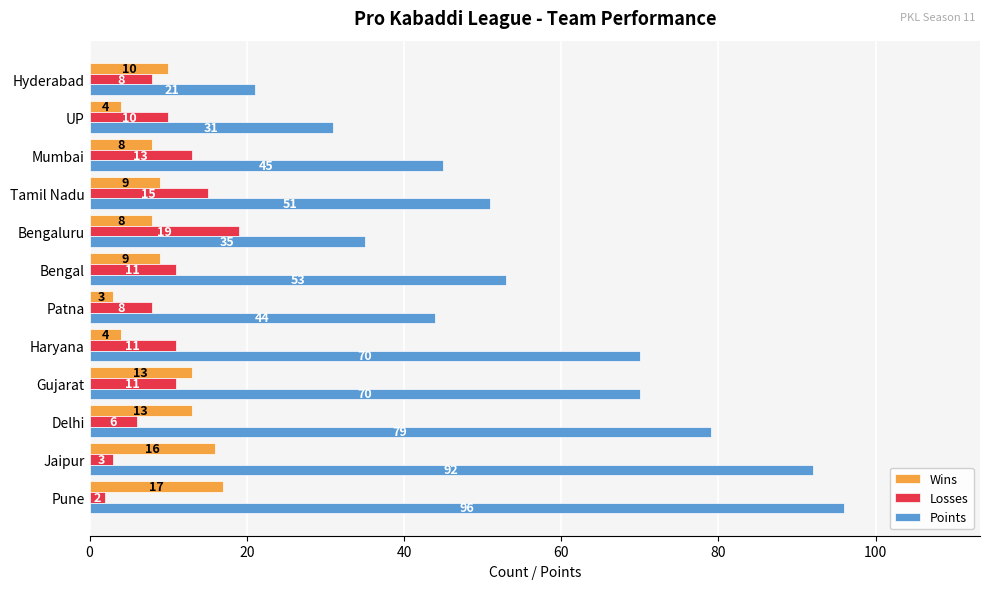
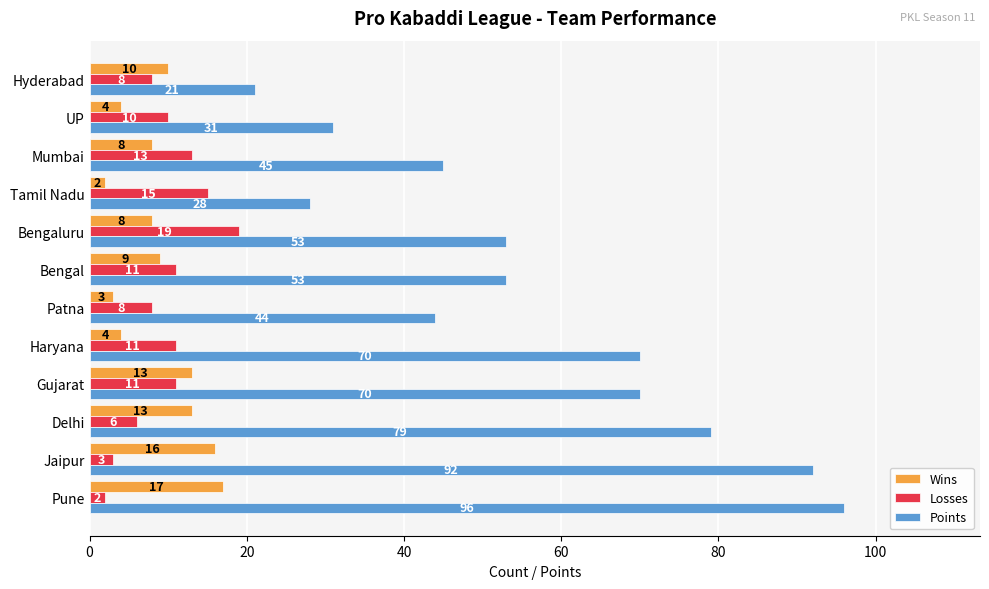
Wins, Tamil Nadu: 9 -> 2
Points, Tamil Nadu: 51 -> 28
Points, Bengaluru: 35 -> 53
